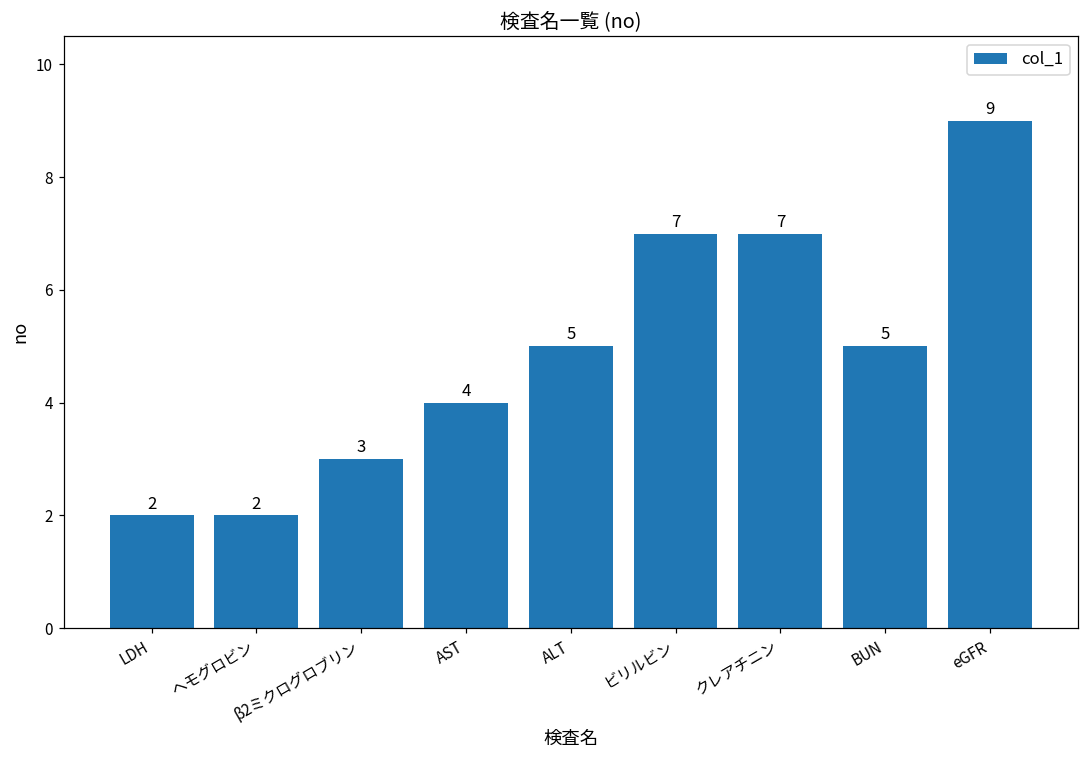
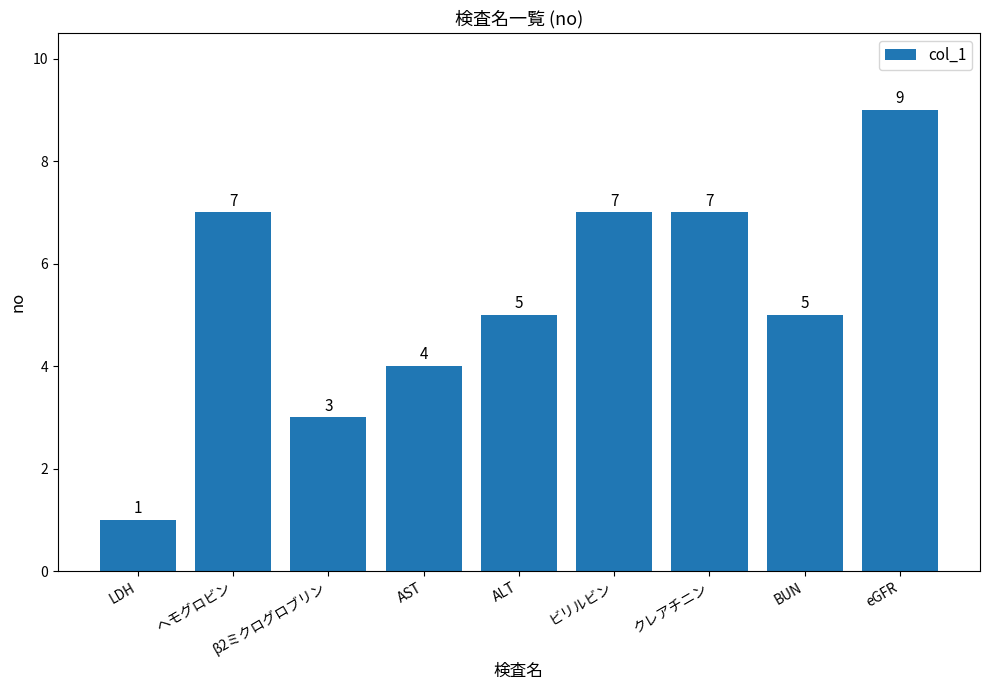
LDH: 2 -> 1
ヘモグロビン: 2 -> 7
